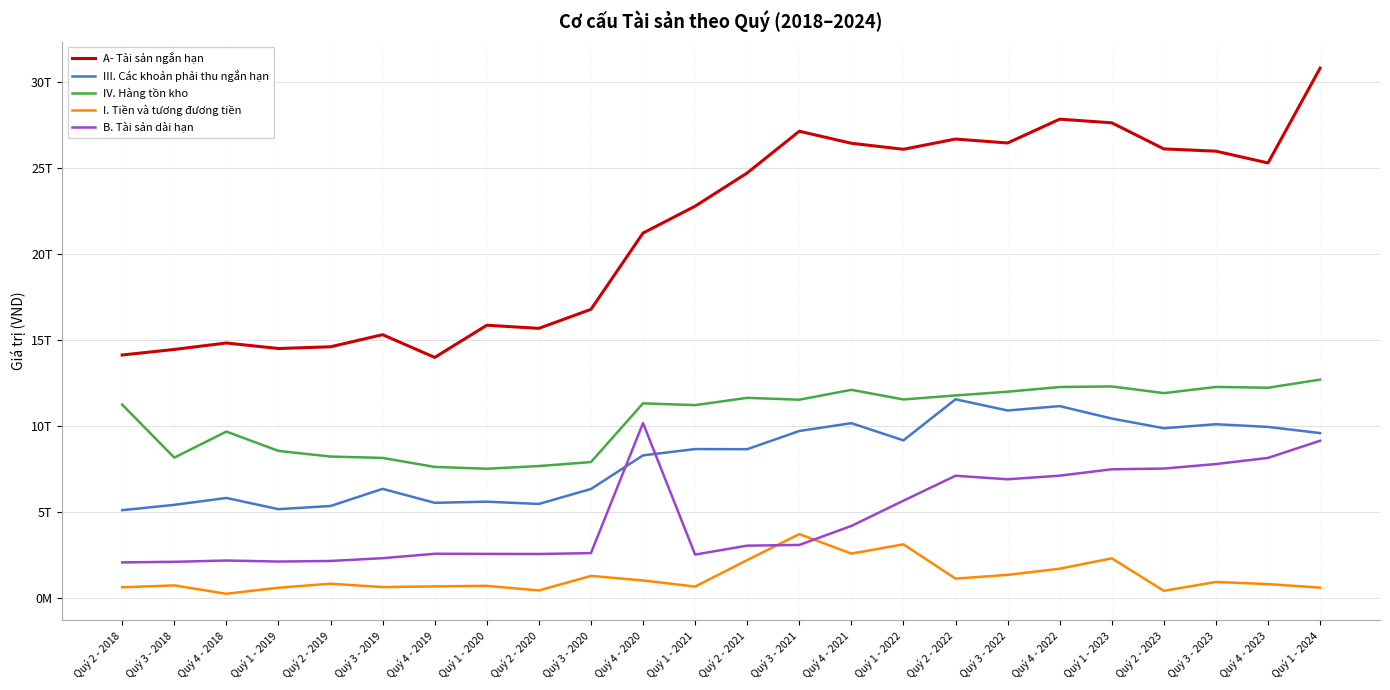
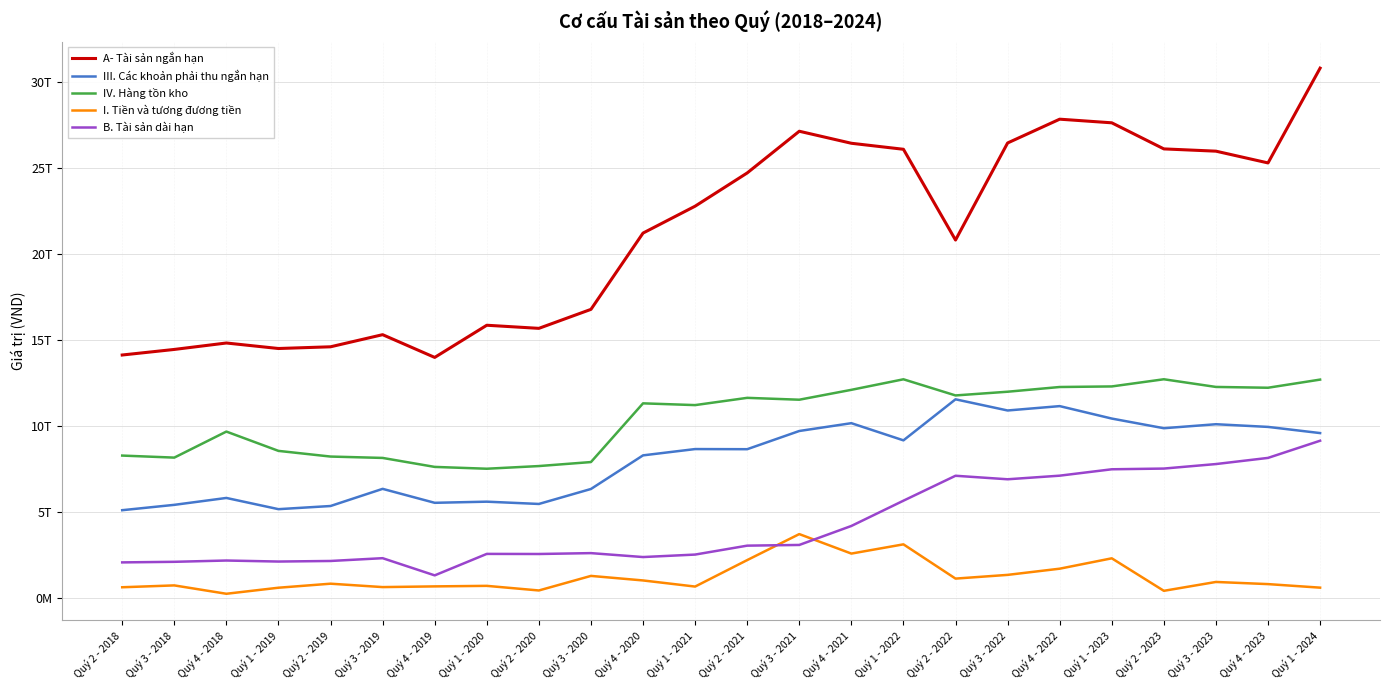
IV. Hàng tồn kho, Quý 2 - 2018: 11.2T -> 8.3T
B. Tài sản dài hạn, Quý 4 - 2019: 2.6T -> 1.3T
B. Tài sản dài hạn, Quý 4 - 2020: 10.2T -> 2.4T
IV. Hàng tồn kho, Quý 1 - 2022: 11.5T -> 12.7T
A- Tài sản ngắn hạn, Quý 2 - 2022: 26.7T -> 20.8T
IV. Hàng tồn kho, Quý 2 - 2023: 11.9T -> 12.7T
